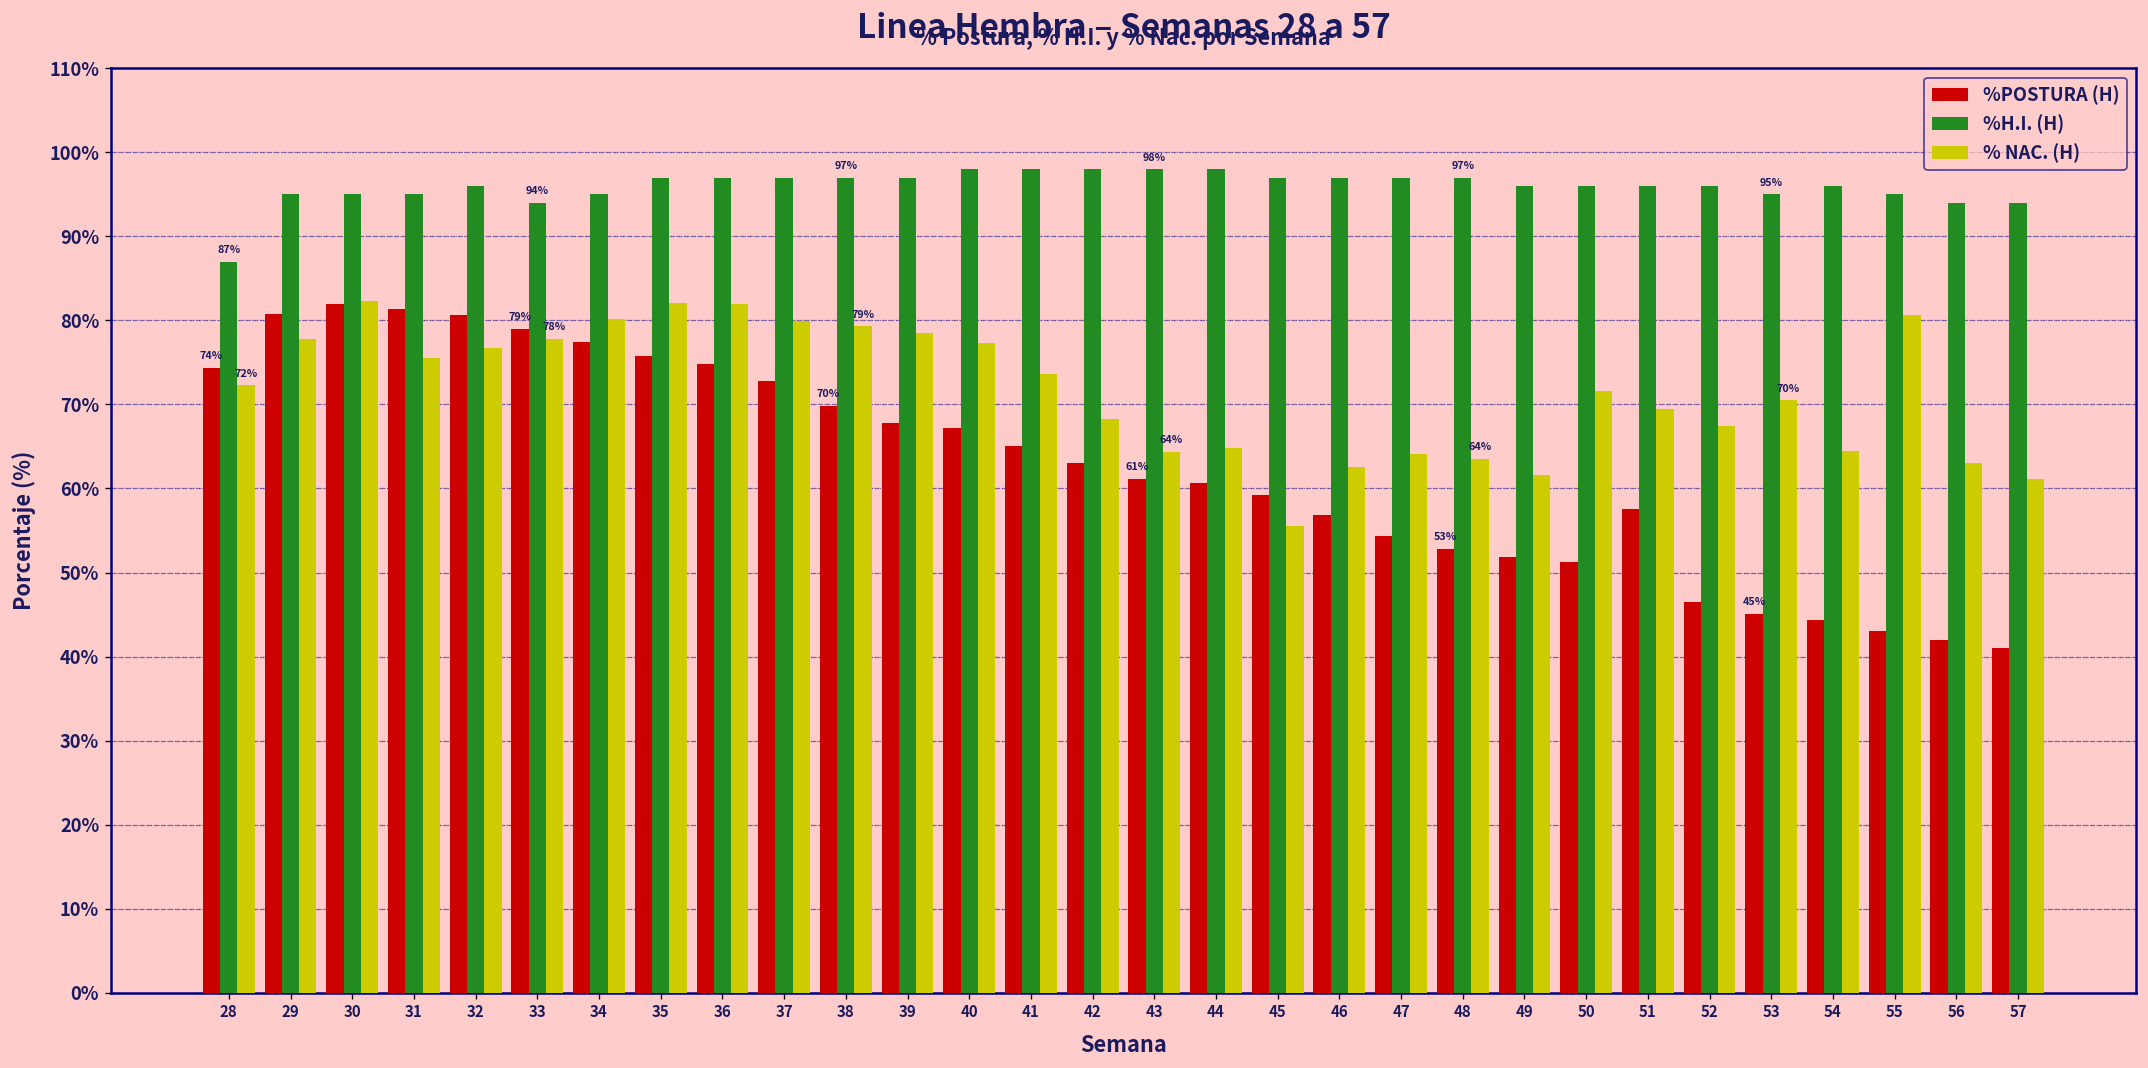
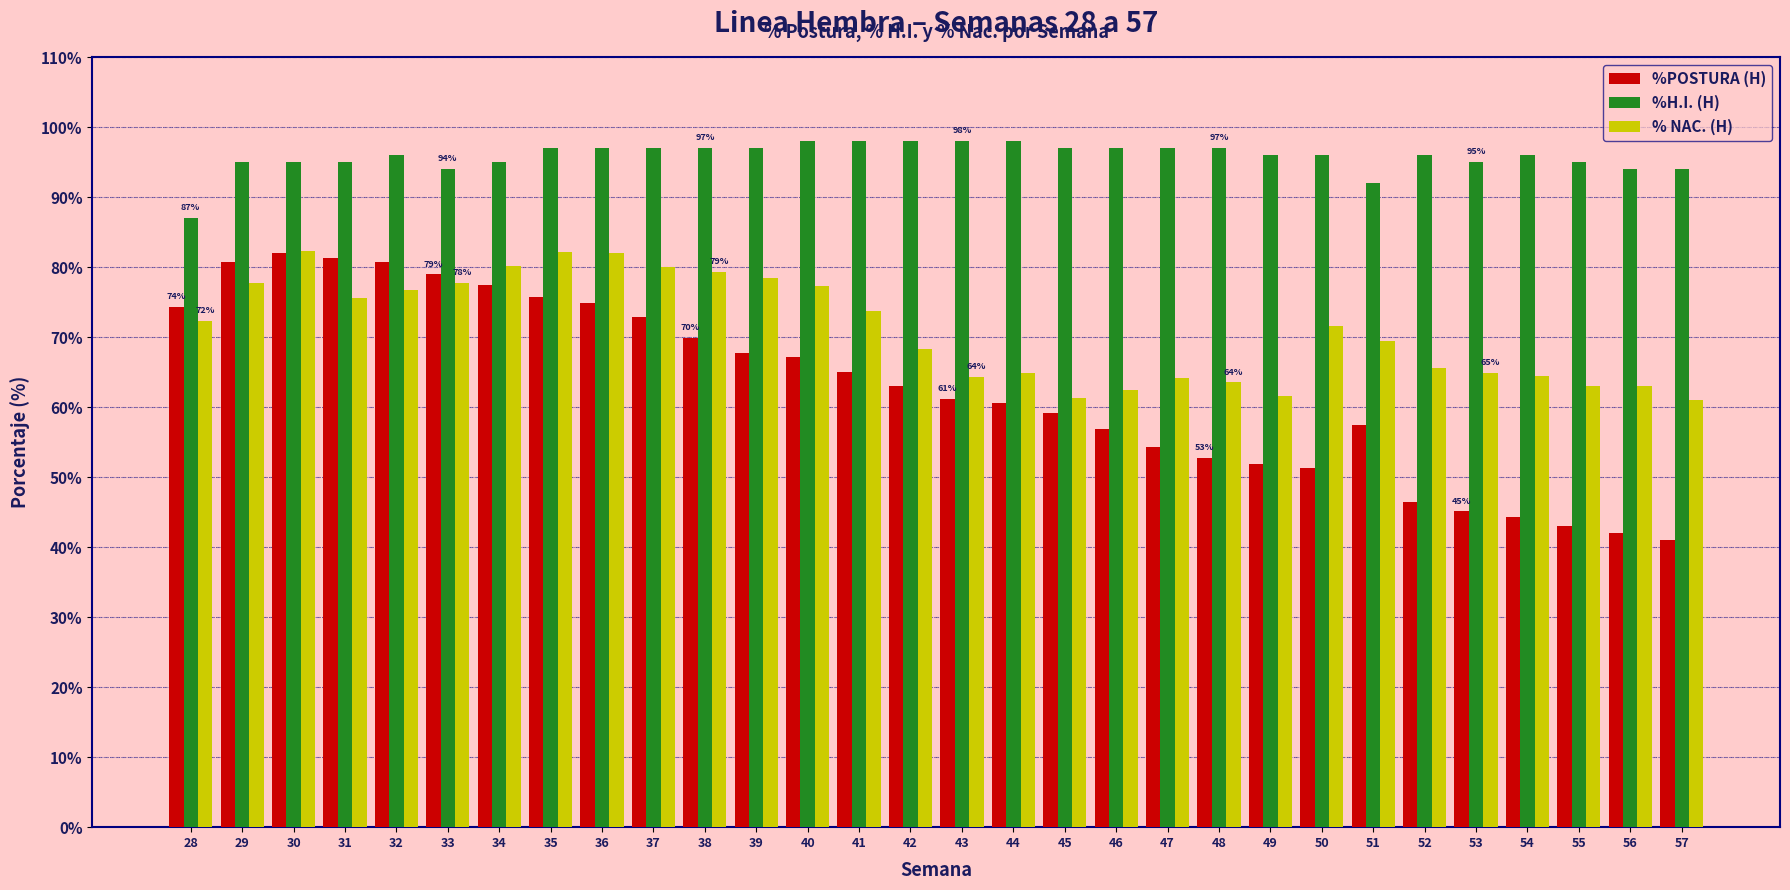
% NAC. (H), 45: 56% -> 61%
%H.I. (H), 51: 96% -> 92%
% NAC. (H), 52: 67% -> 66%
% NAC. (H), 53: 70% -> 65%
% NAC. (H), 55: 81% -> 63%
